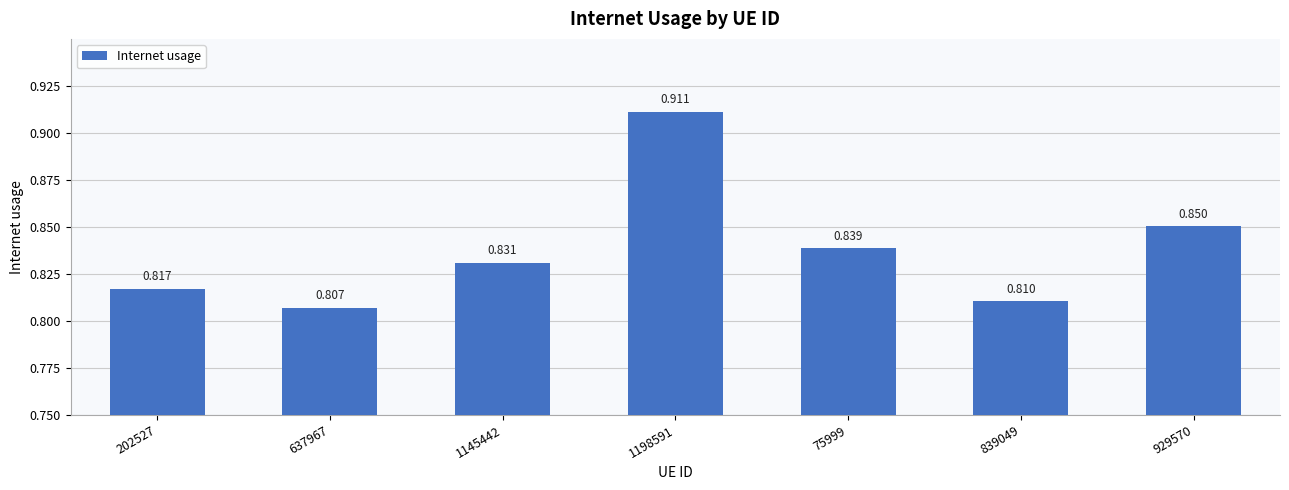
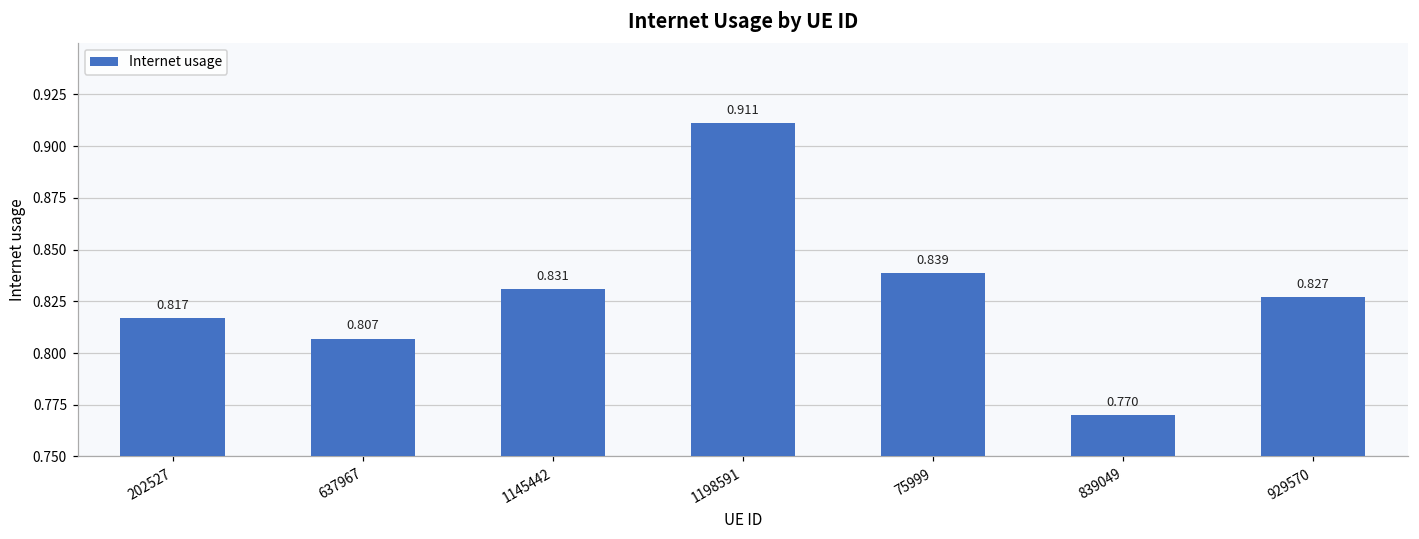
839049: 0.810 -> 0.770
929570: 0.850 -> 0.827
